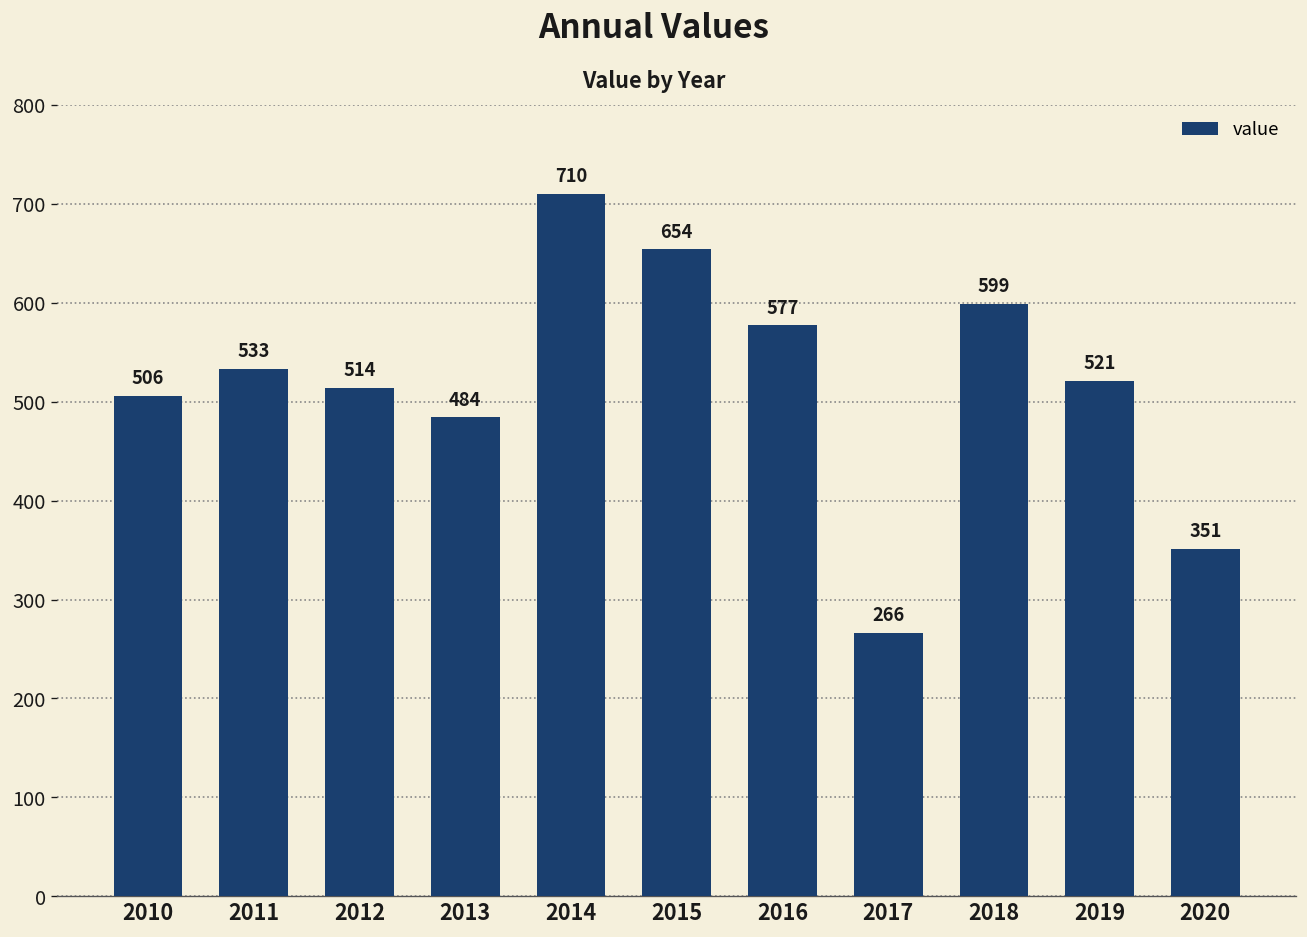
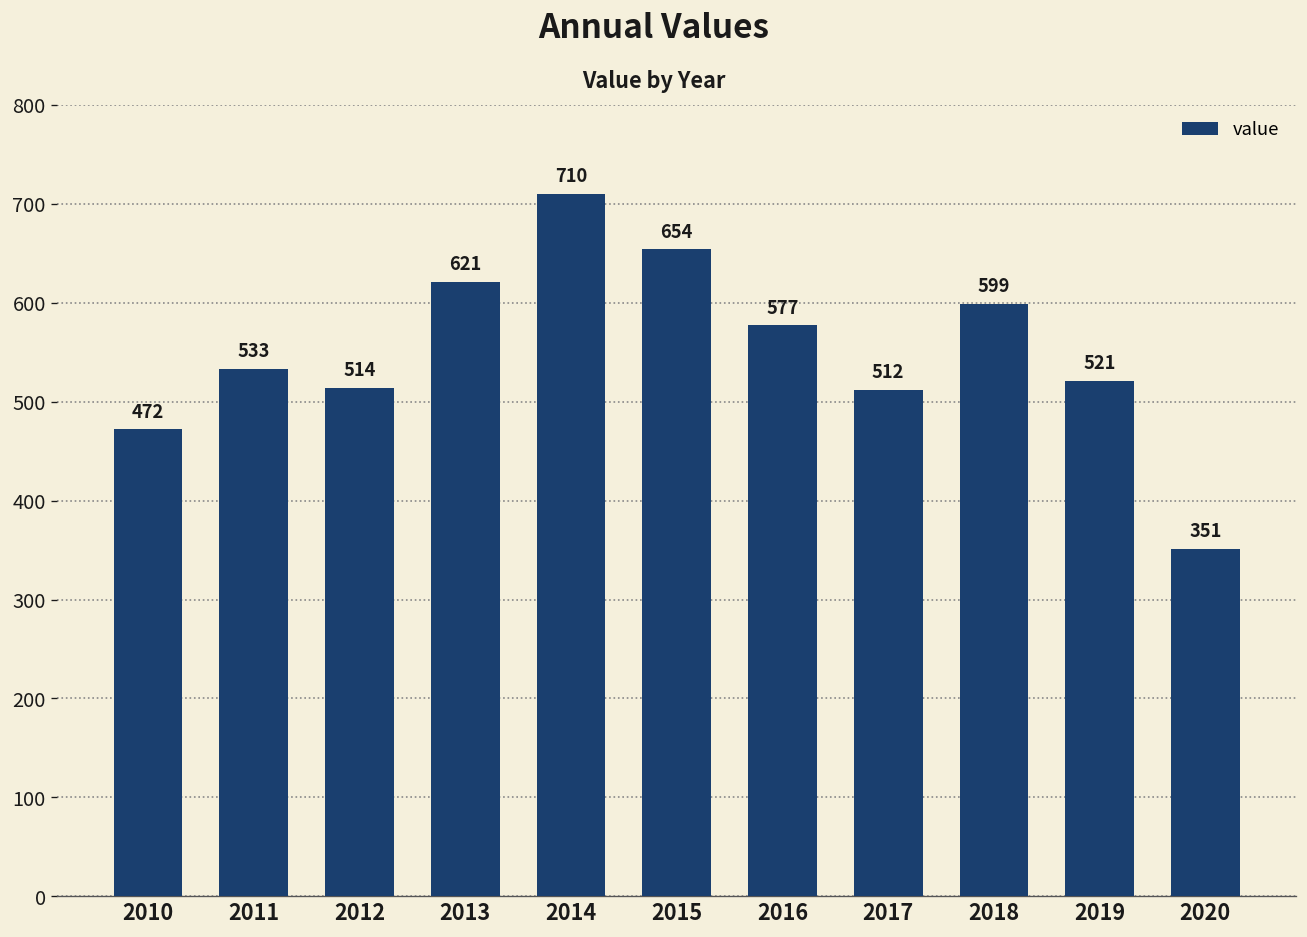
2010: 506 -> 472
2013: 484 -> 621
2017: 266 -> 512
